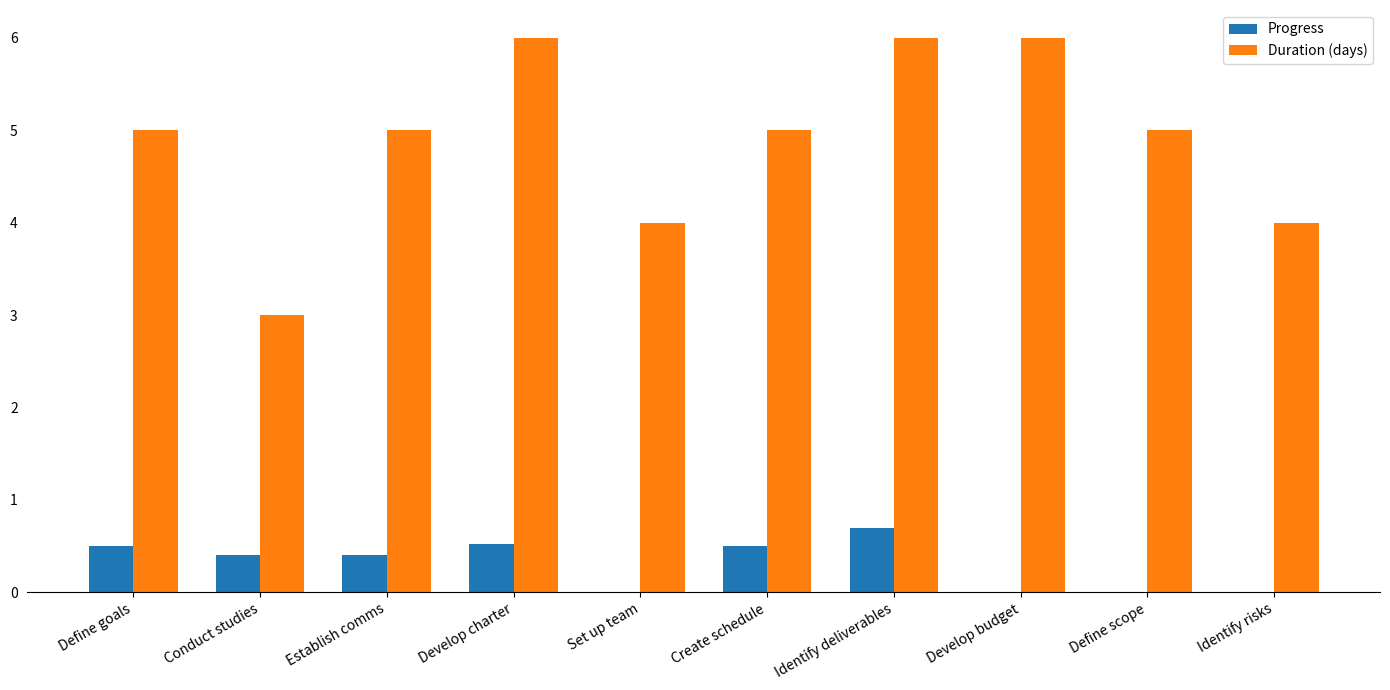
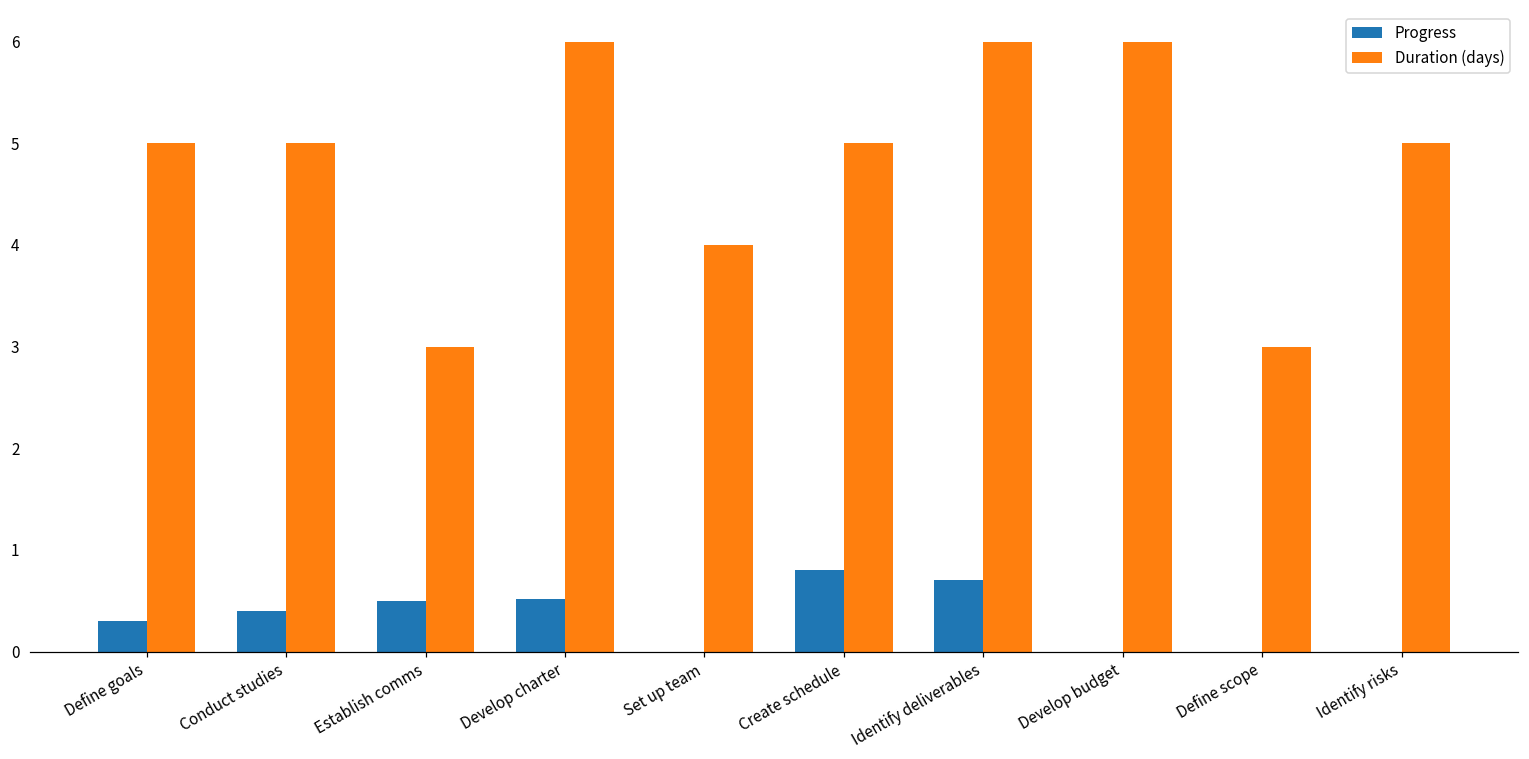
Progress, Define goals: 0.5 -> 0.3
Duration (days), Conduct studies: 3 -> 5
Progress, Establish comms: 0.4 -> 0.5
Duration (days), Establish comms: 5 -> 3
Progress, Create schedule: 0.5 -> 0.8
Duration (days), Define scope: 5 -> 3
Duration (days), Identify risks: 4 -> 5
